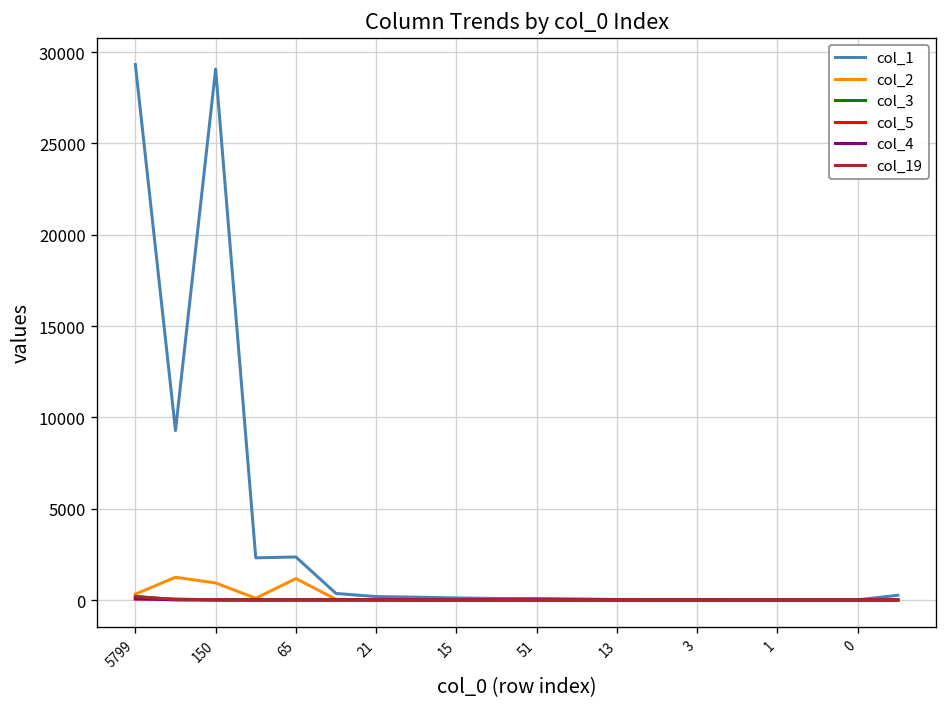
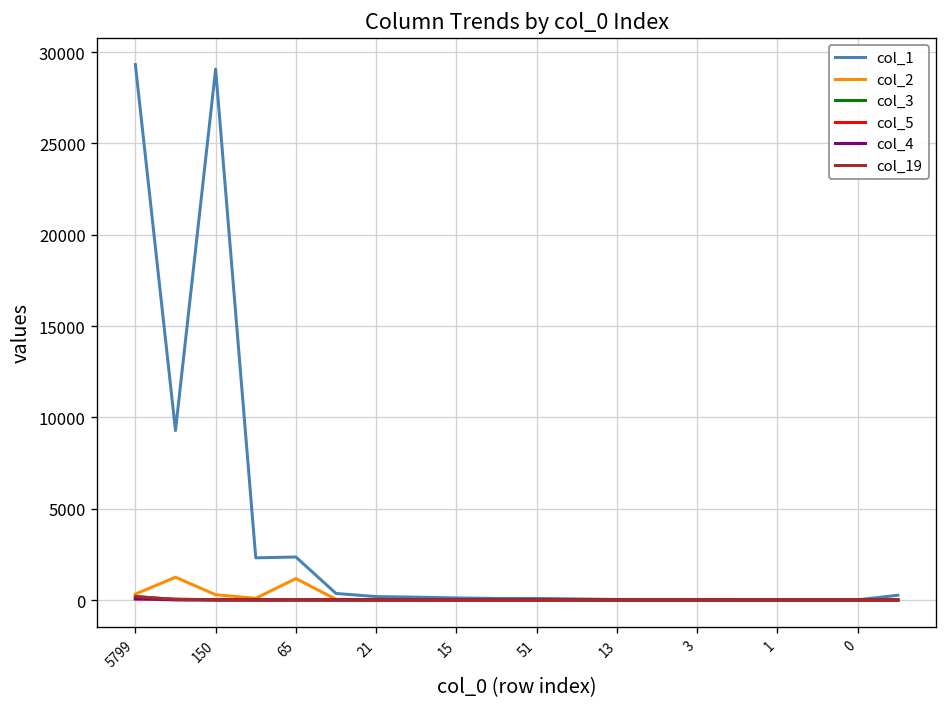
col_2, 150: 900 -> 300
